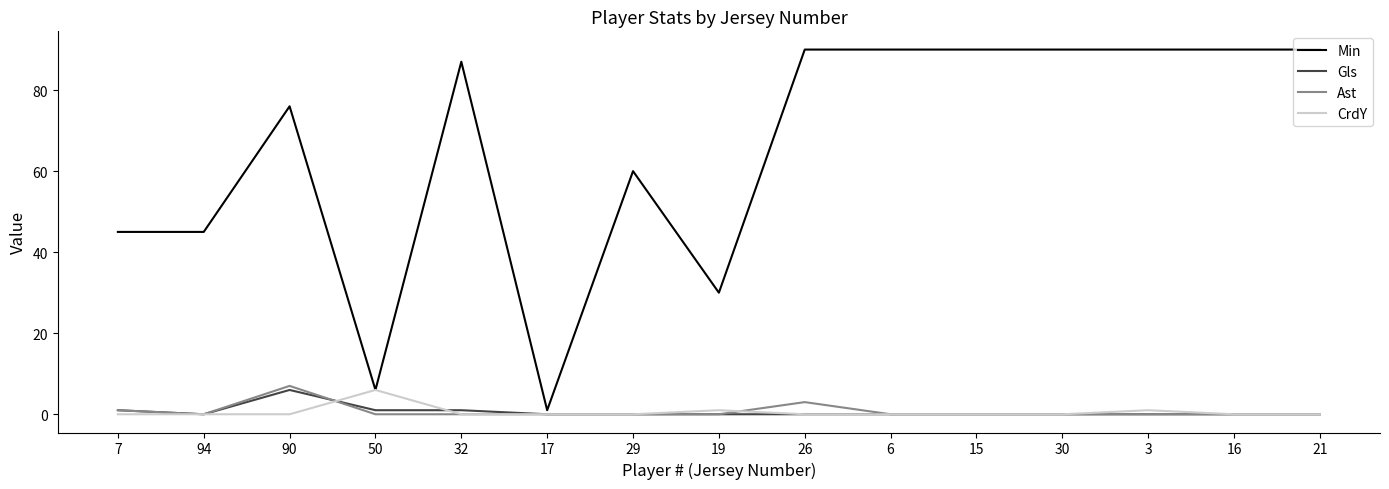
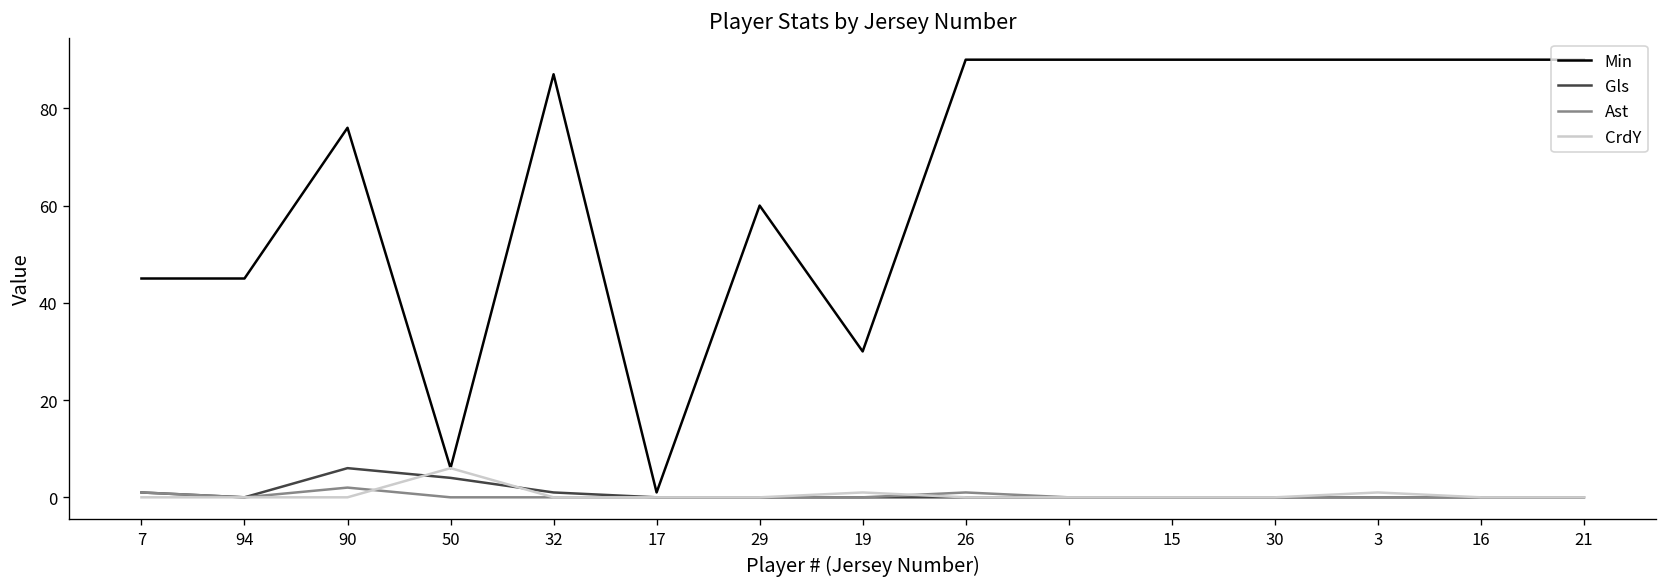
Ast, 90: 7 -> 2
Gls, 50: 1 -> 4
Ast, 26: 3 -> 1
